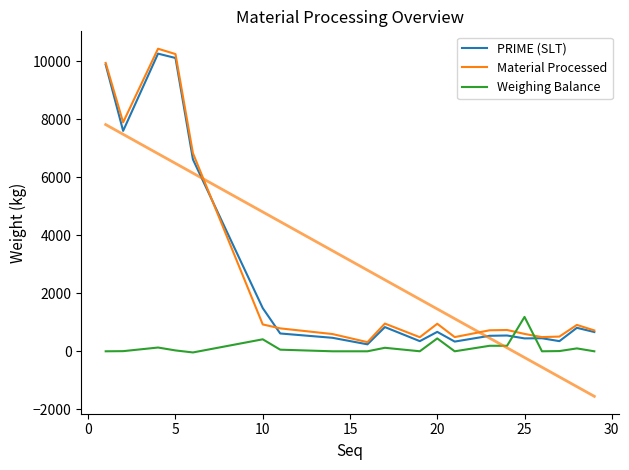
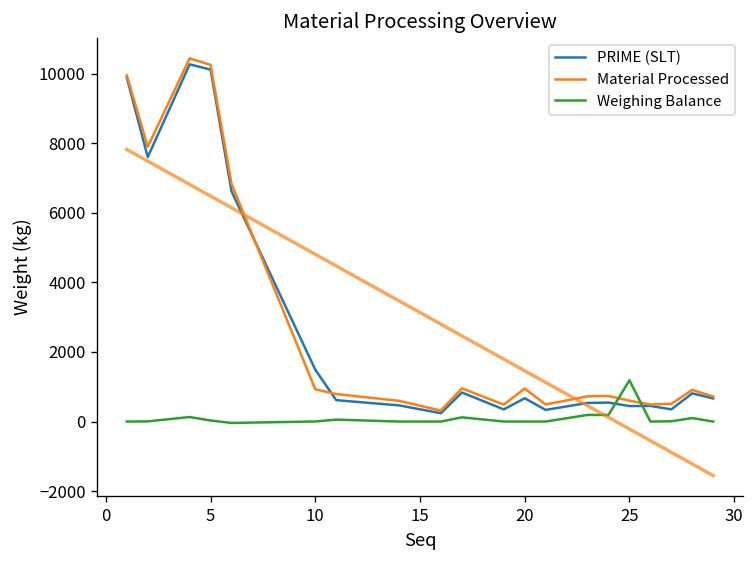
Weighing Balance, 10: 400 -> 0
Weighing Balance, 20: 400 -> 0
